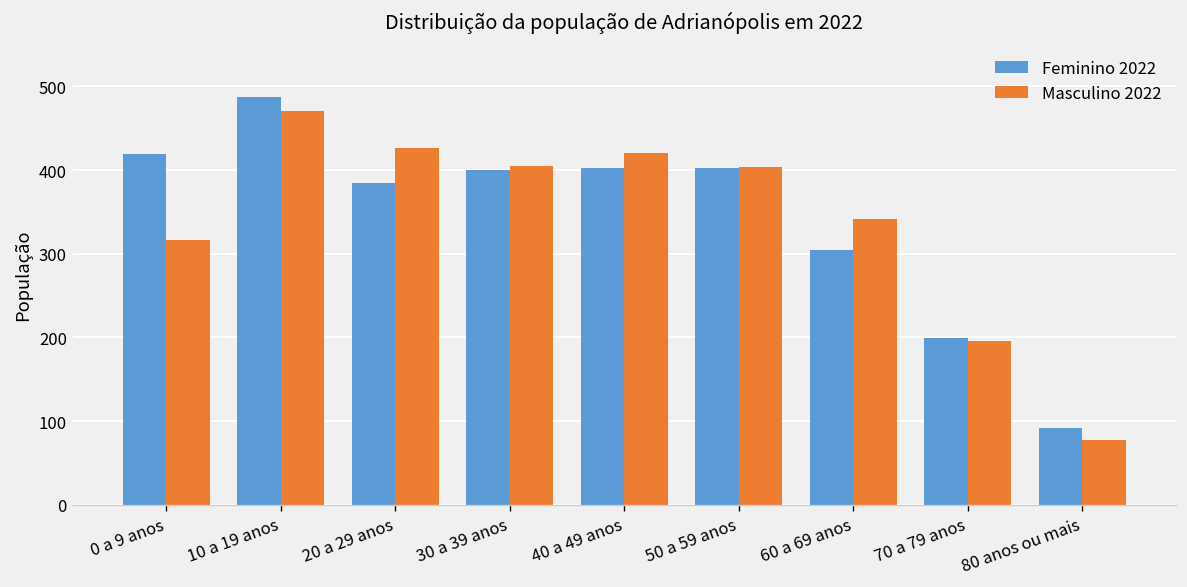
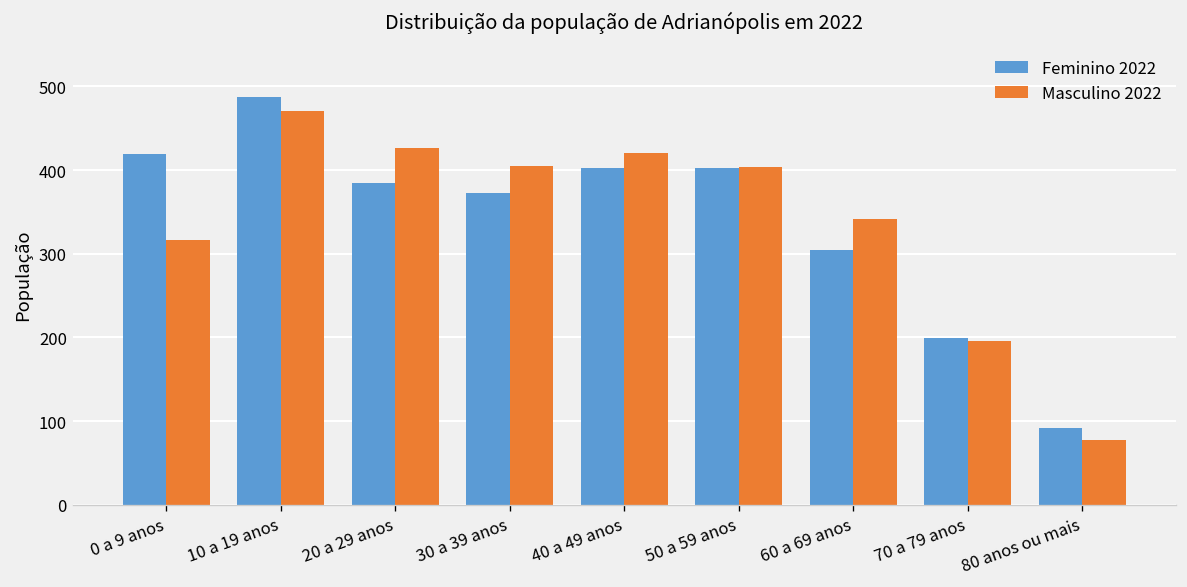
Feminino 2022, 30 a 39 anos: 400 -> 370
